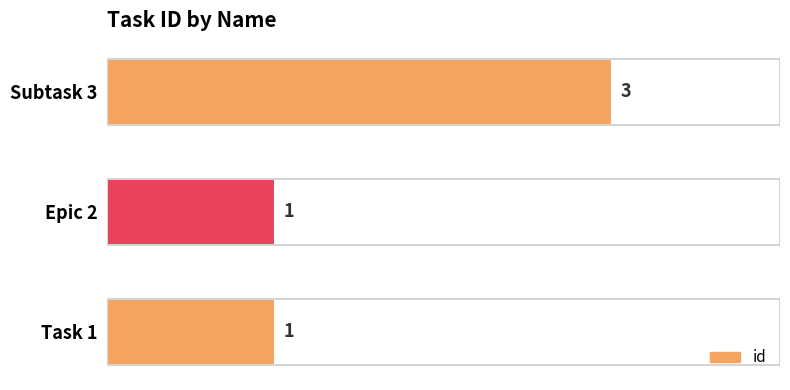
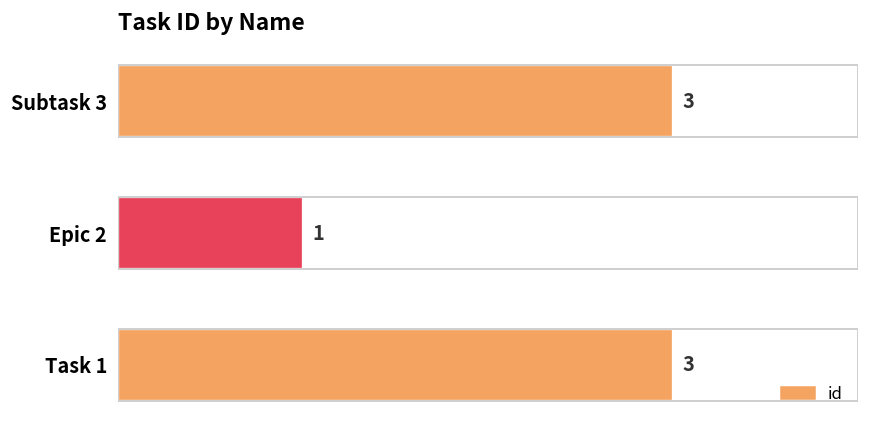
Task 1: 1 -> 3
